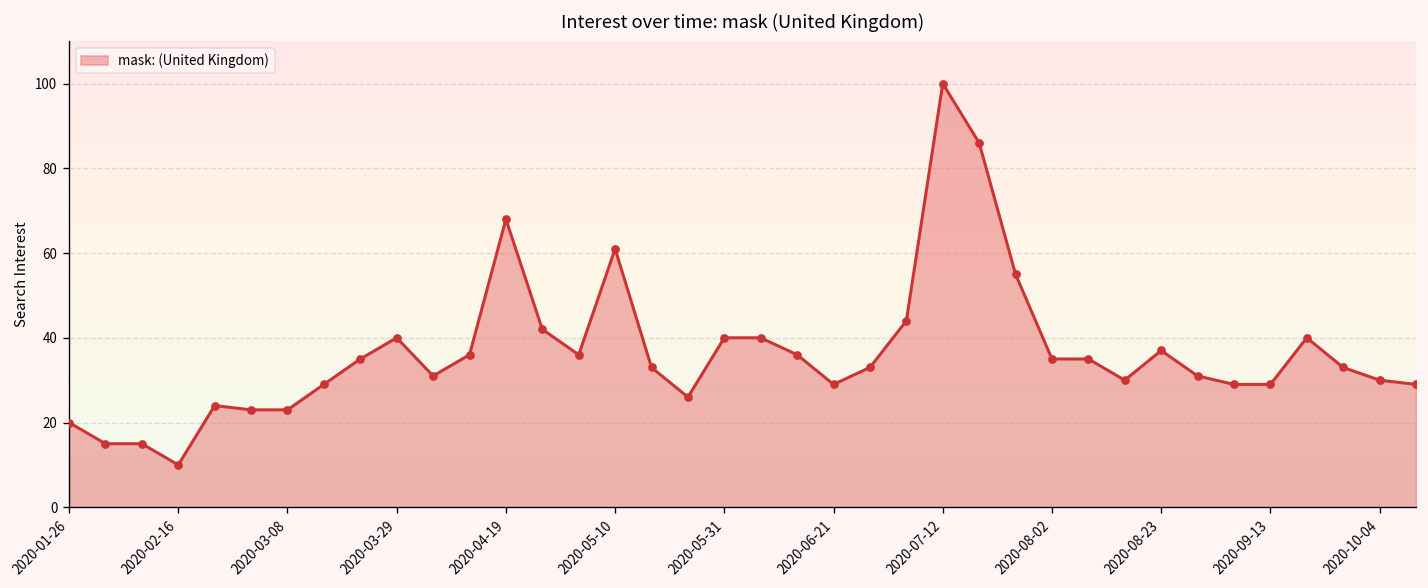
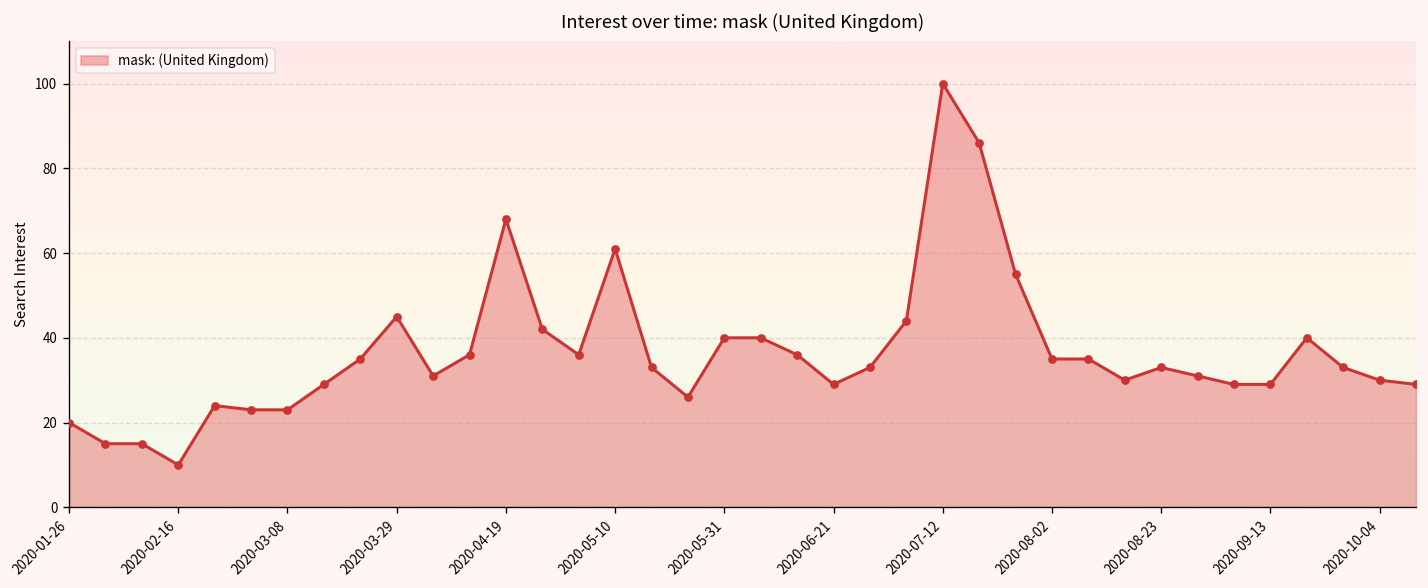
2020-03-29: 40 -> 45
2020-08-23: 37 -> 33
